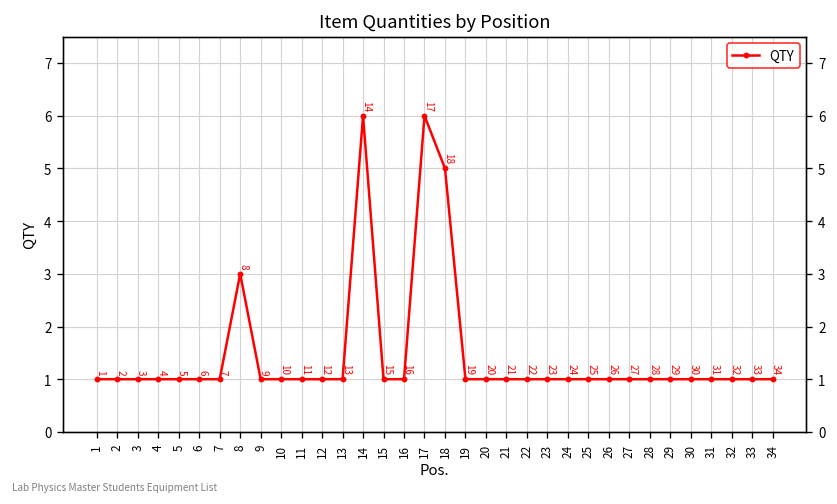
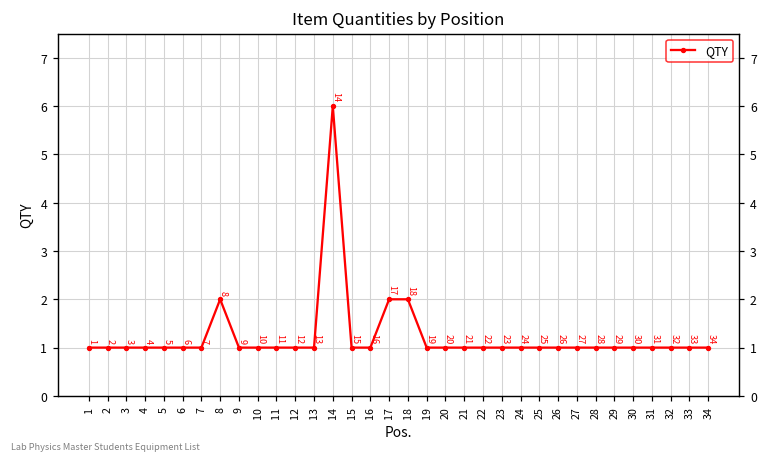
8: 3 -> 2
17: 6 -> 2
18: 5 -> 2
